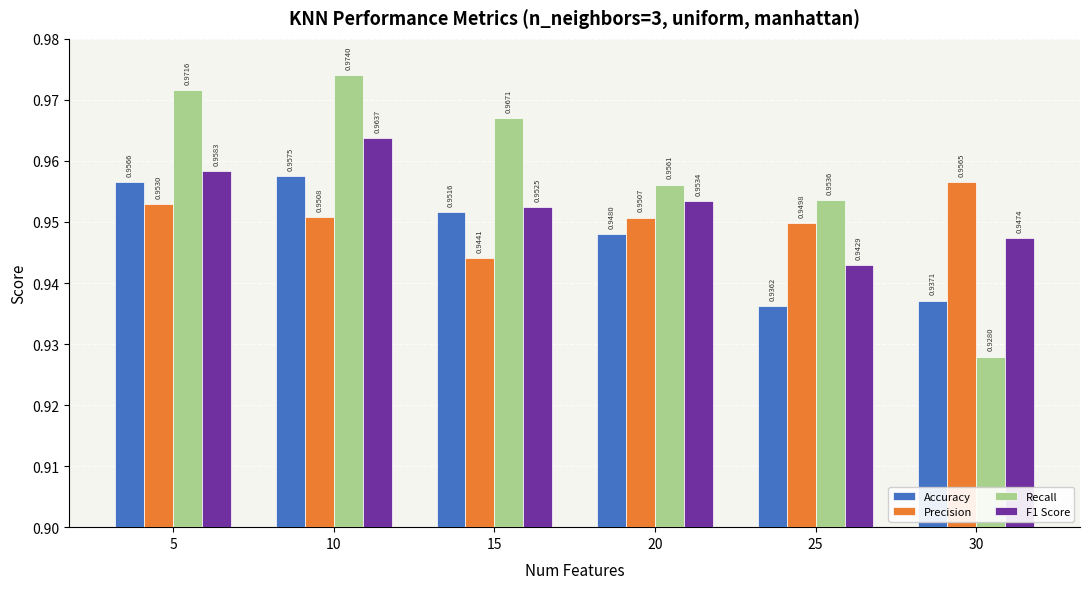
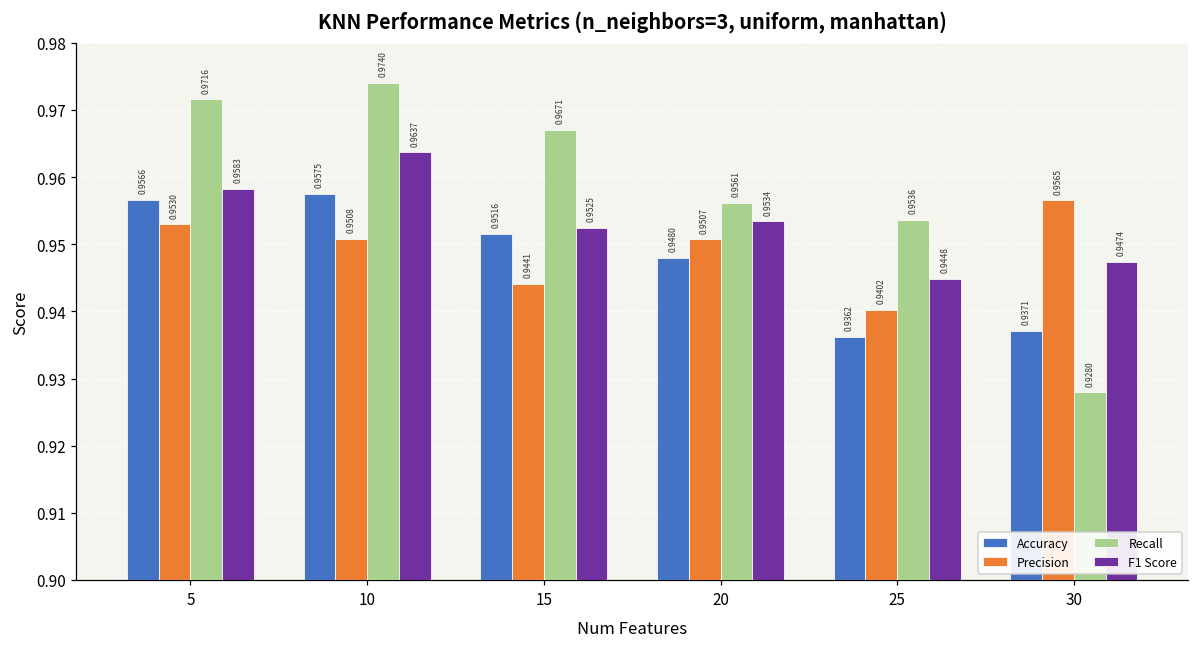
Precision, 25: 0.9498 -> 0.9402
F1 Score, 25: 0.9429 -> 0.9448
